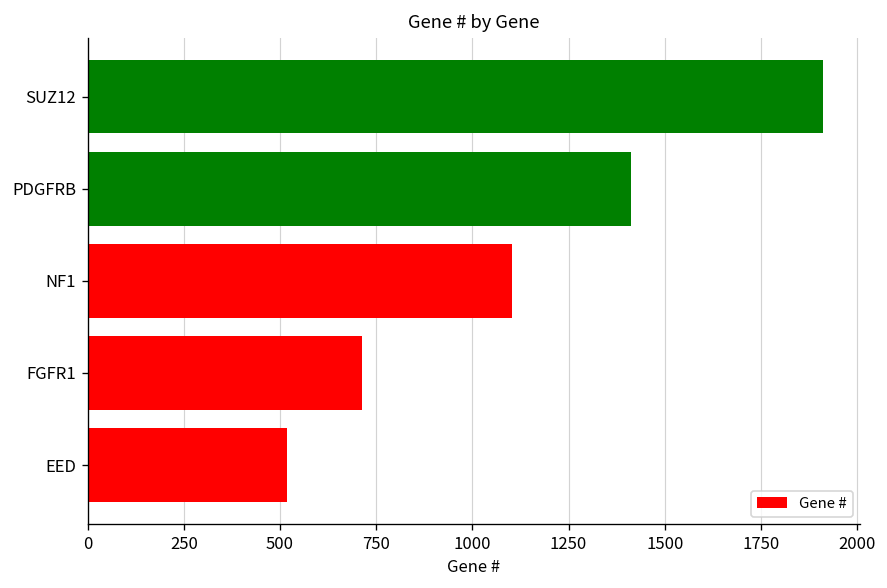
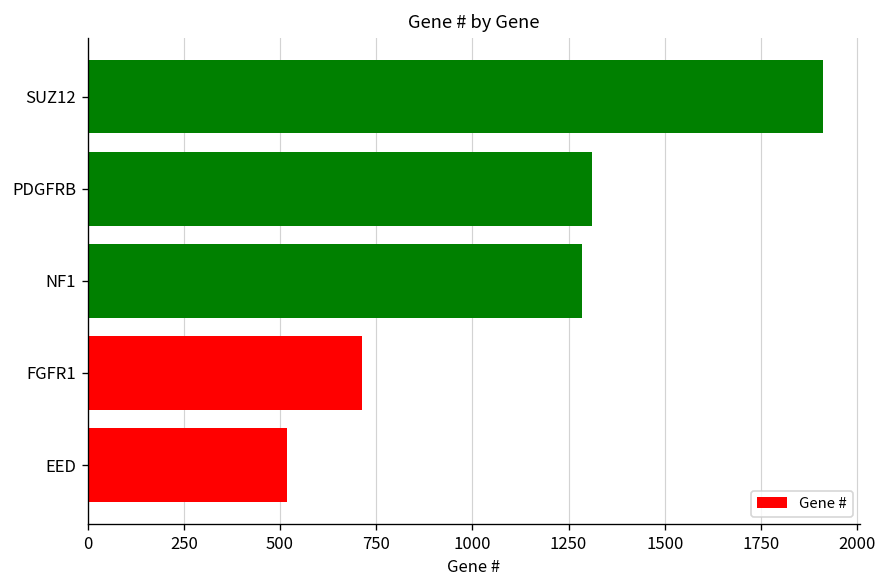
PDGFRB: 1410 -> 1310
NF1: 1100 -> 1290
